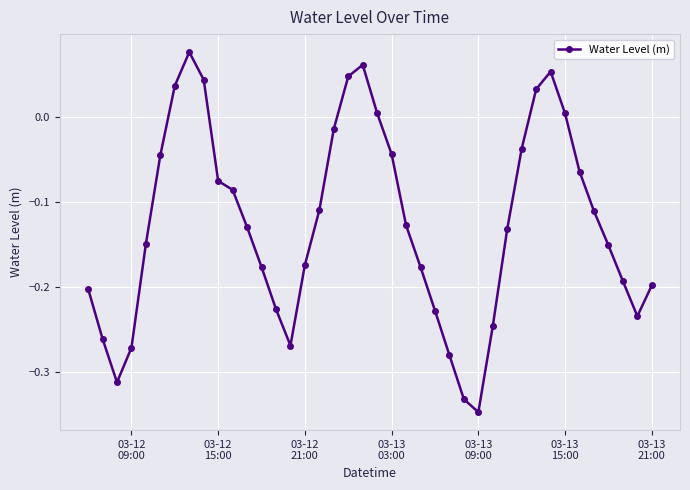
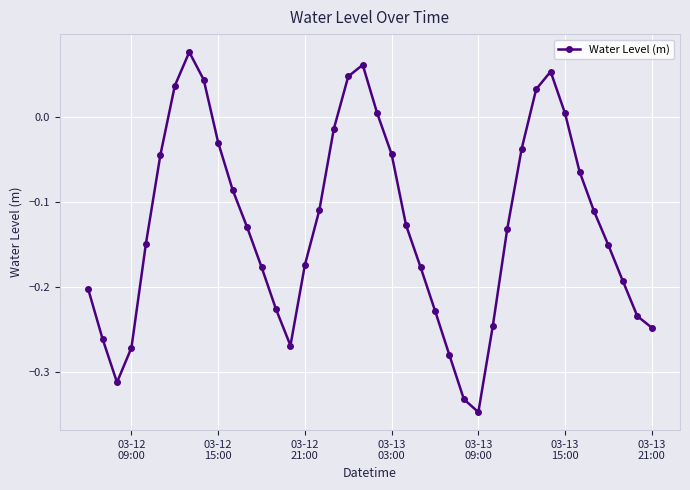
03-12 15:00: -0.08 -> -0.03
03-13 21:00: -0.20 -> -0.25
